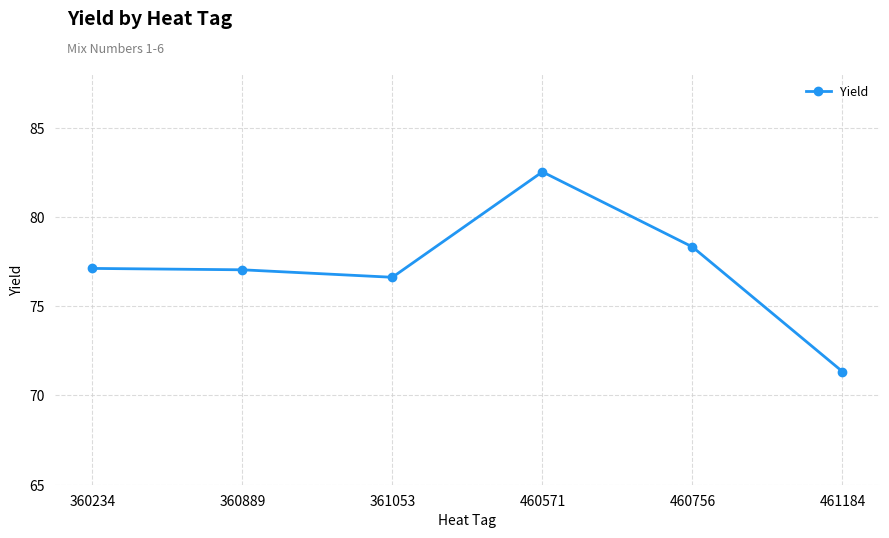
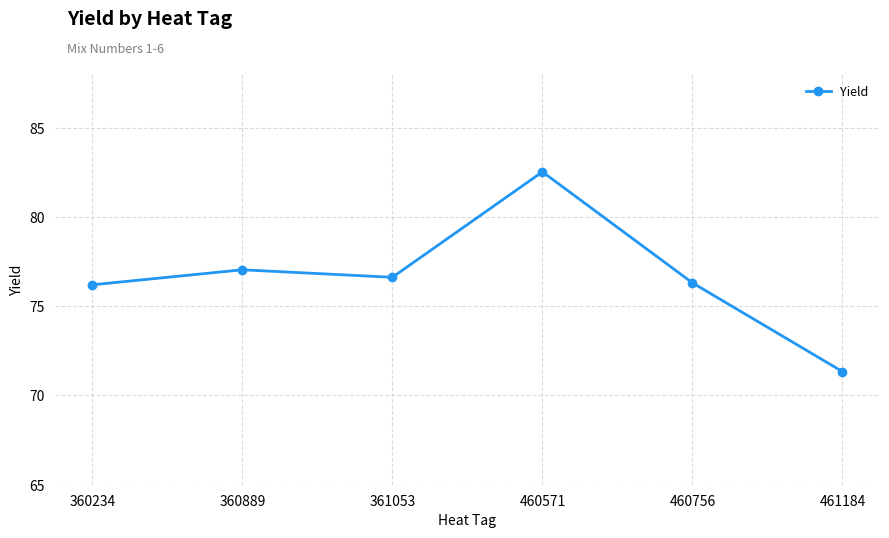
360234: 77.1 -> 76.2
460756: 78.3 -> 76.3
